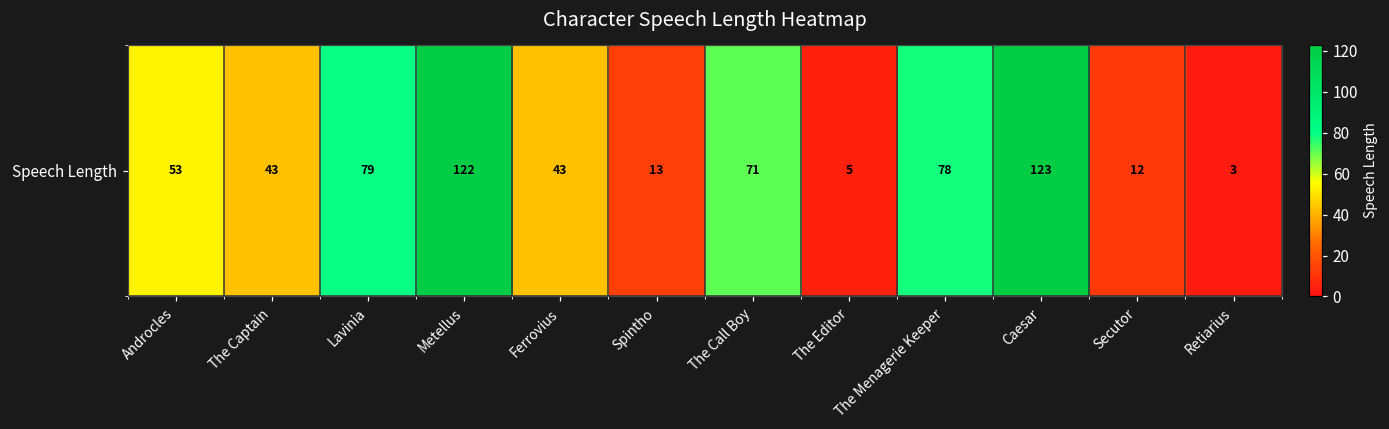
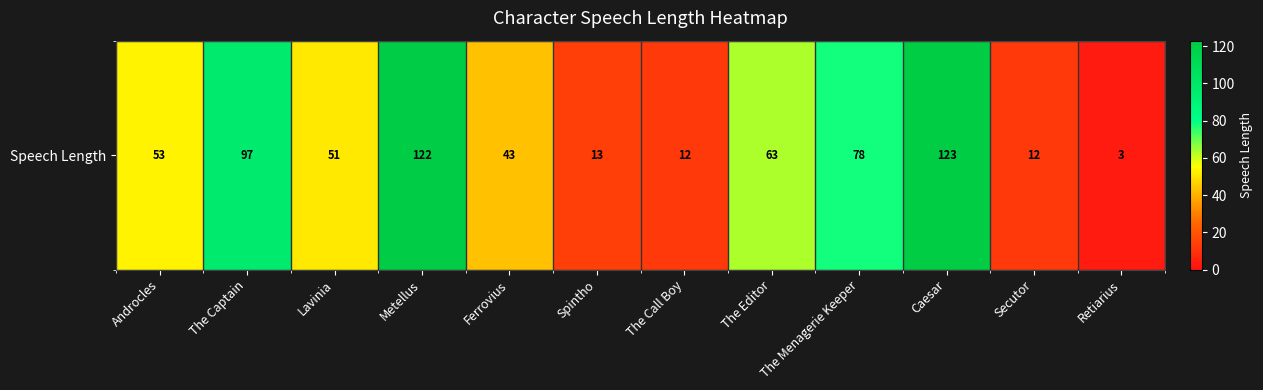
Speech Length, The Captain: 43 -> 97
Speech Length, Lavinia: 79 -> 51
Speech Length, The Call Boy: 71 -> 12
Speech Length, The Editor: 5 -> 63
